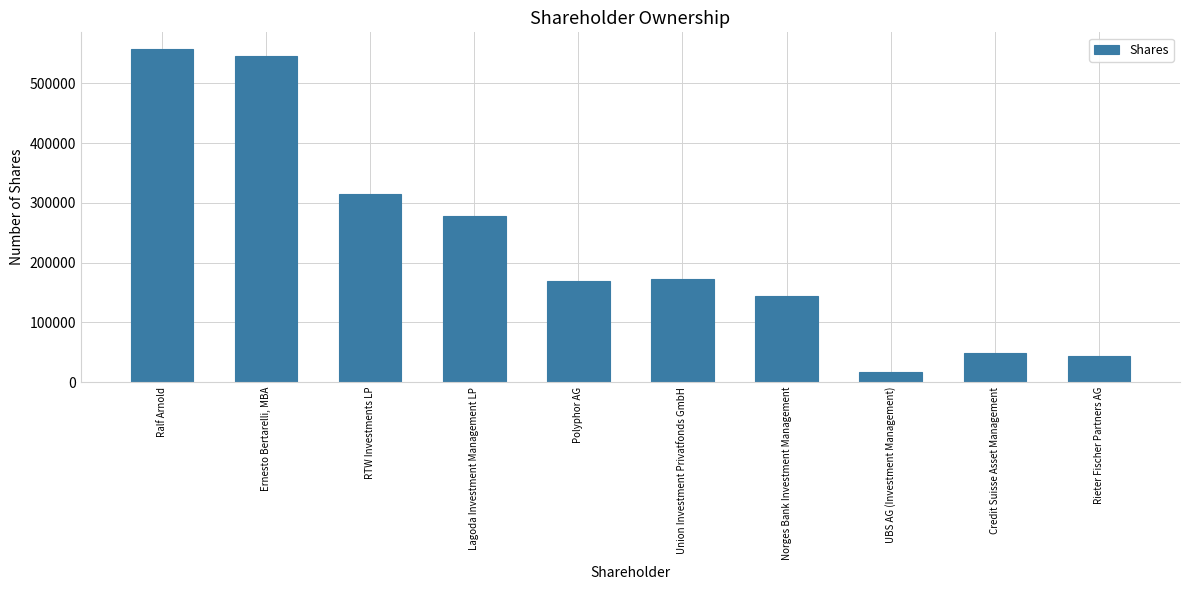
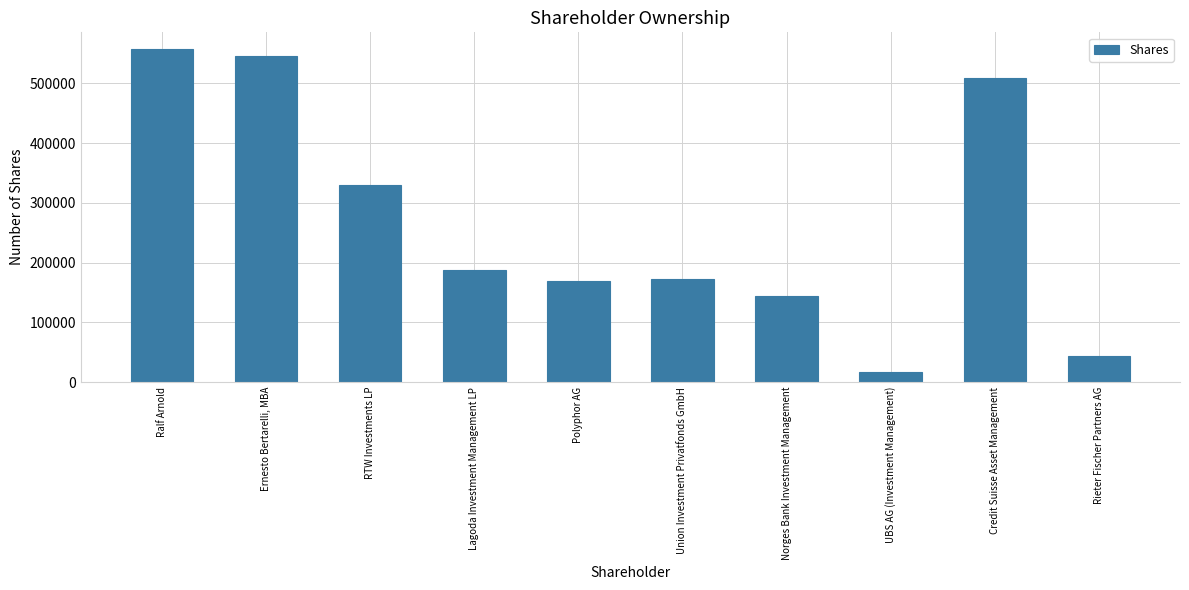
RTW Investments LP: 320000 -> 330000
Lagoda Investment Management LP: 280000 -> 190000
Credit Suisse Asset Management: 50000 -> 510000
